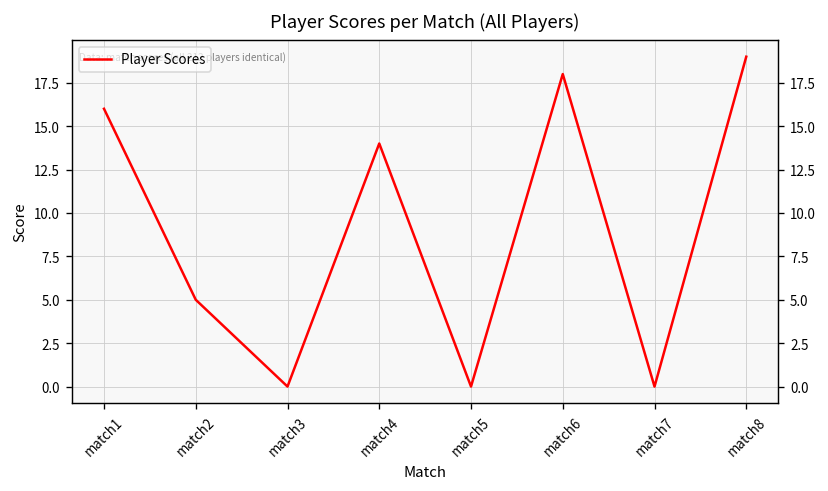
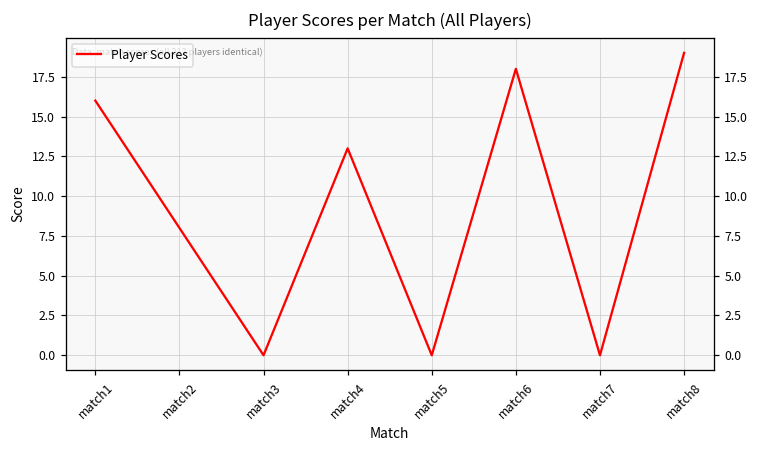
match2: 5 -> 8
match4: 14 -> 13
